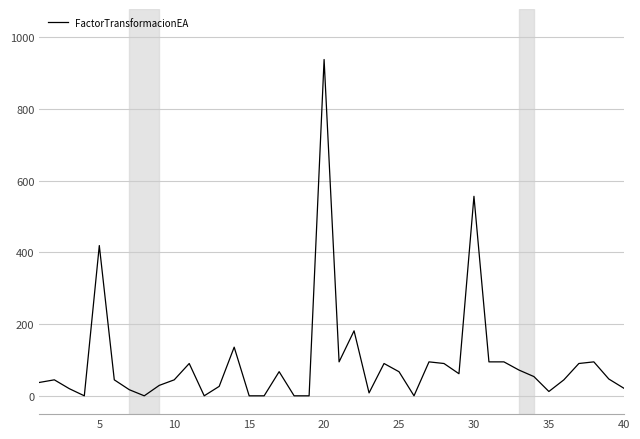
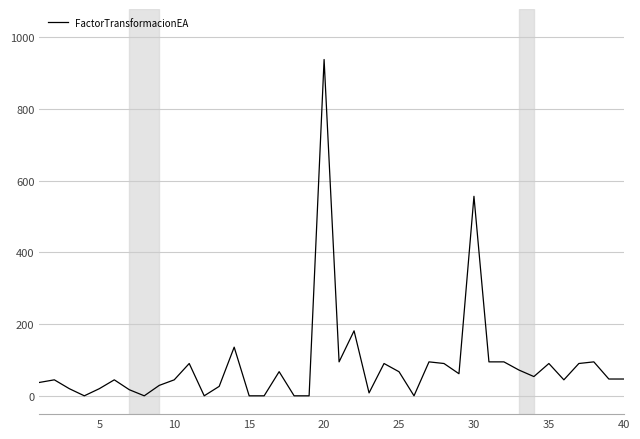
5: 420 -> 20
35: 10 -> 90
40: 20 -> 50
